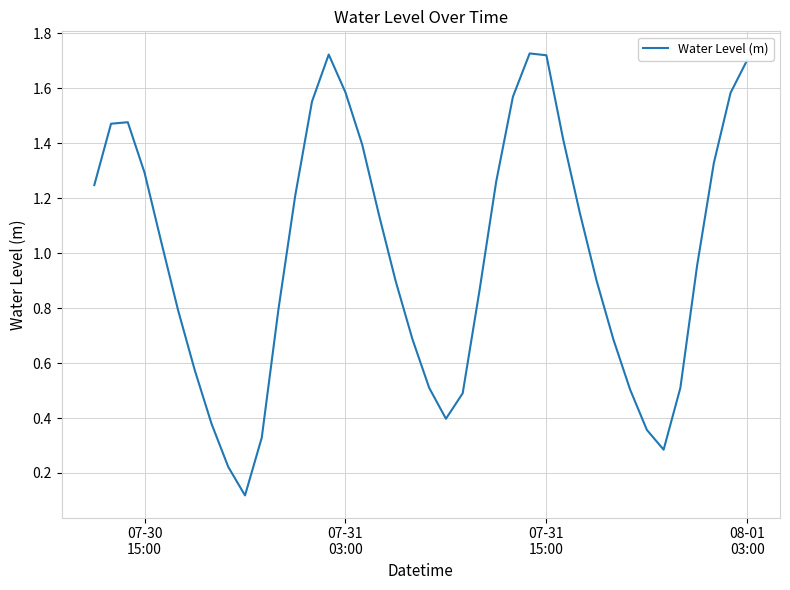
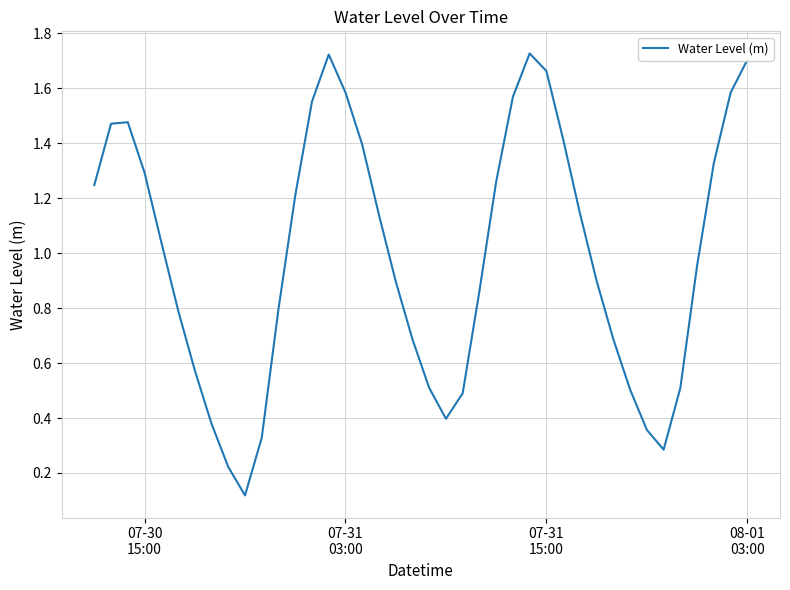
07-31 15:00: 1.72 -> 1.66
